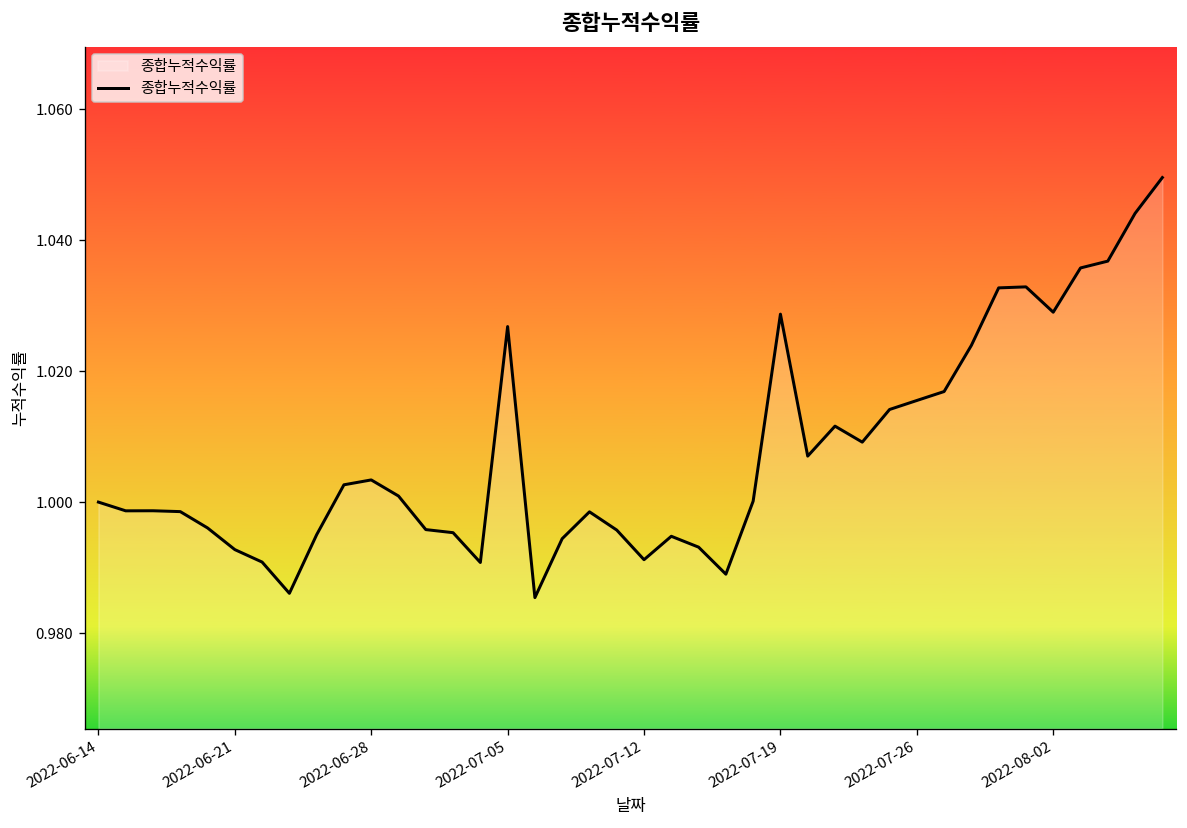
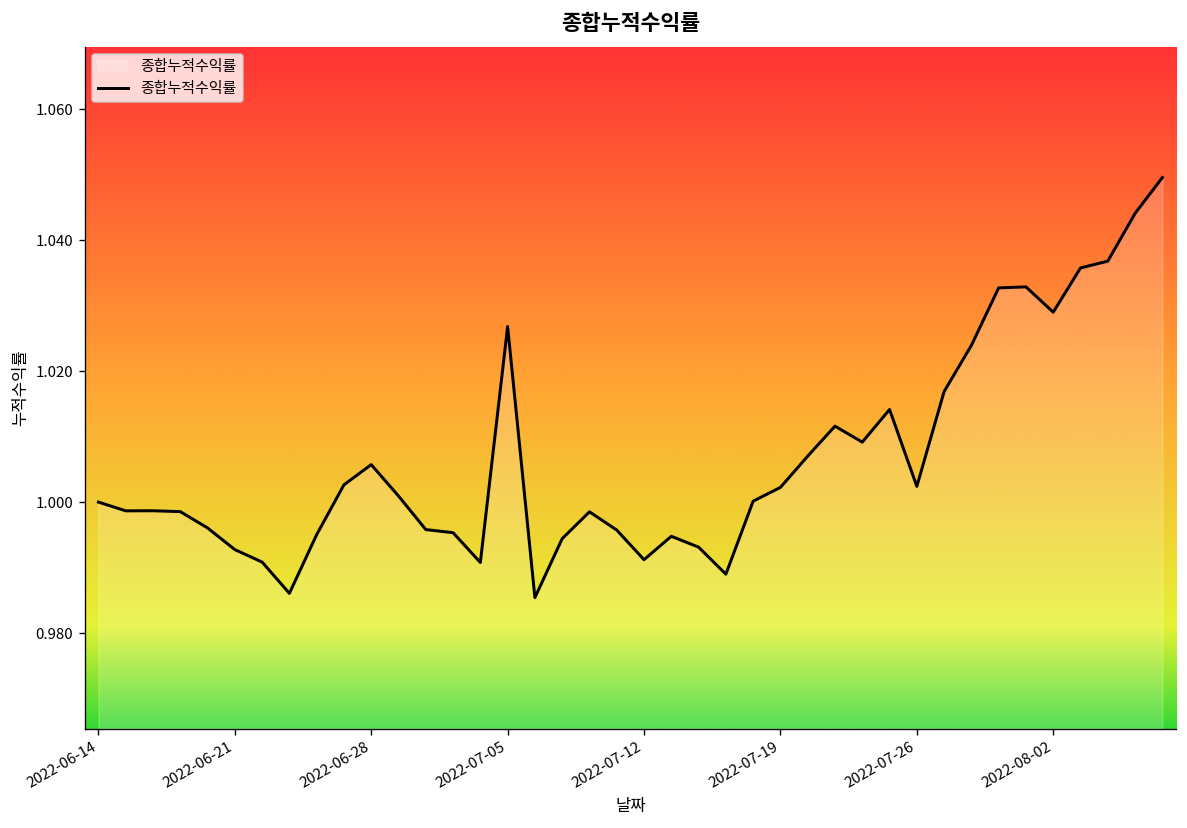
2022-06-28: 1.003 -> 1.006
2022-07-19: 1.029 -> 1.002
2022-07-26: 1.016 -> 1.002
